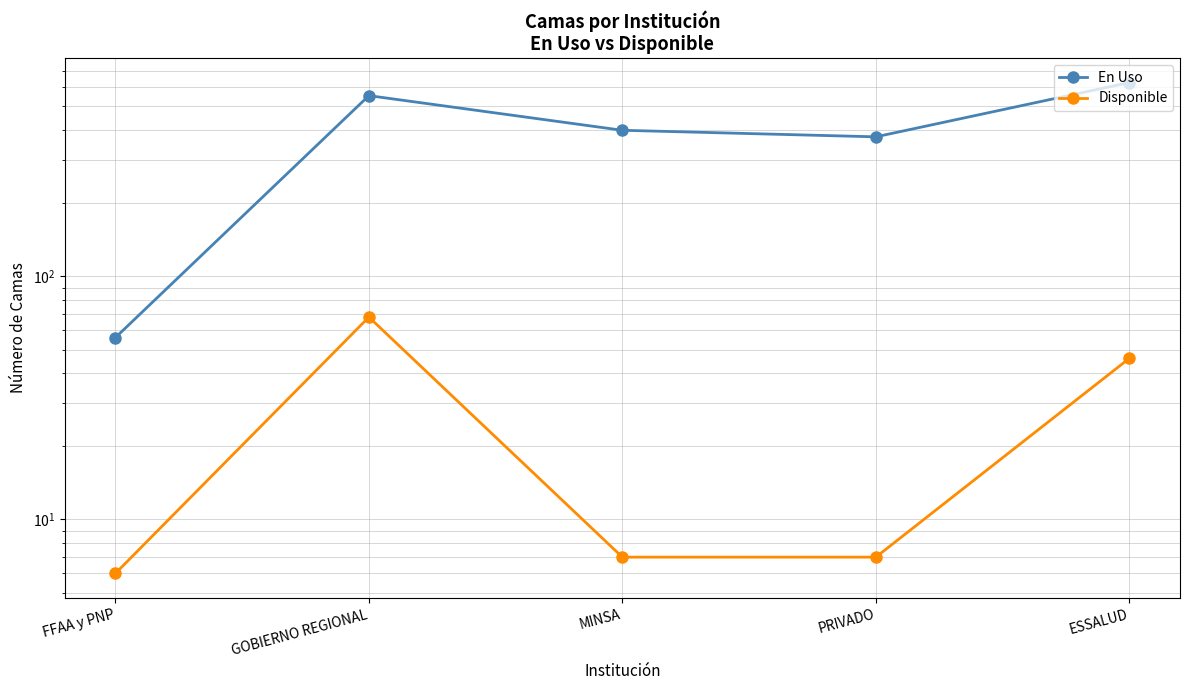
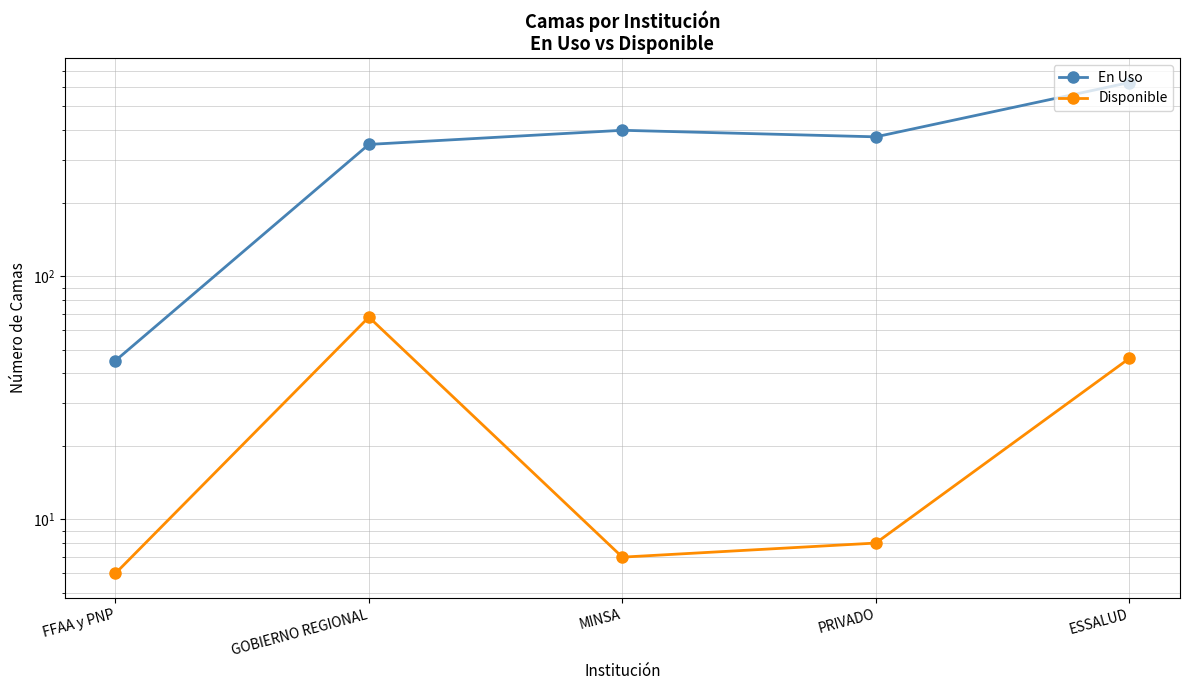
En Uso, FFAA y PNP: 56 -> 45
En Uso, GOBIERNO REGIONAL: 550 -> 350
Disponible, PRIVADO: 7 -> 8
